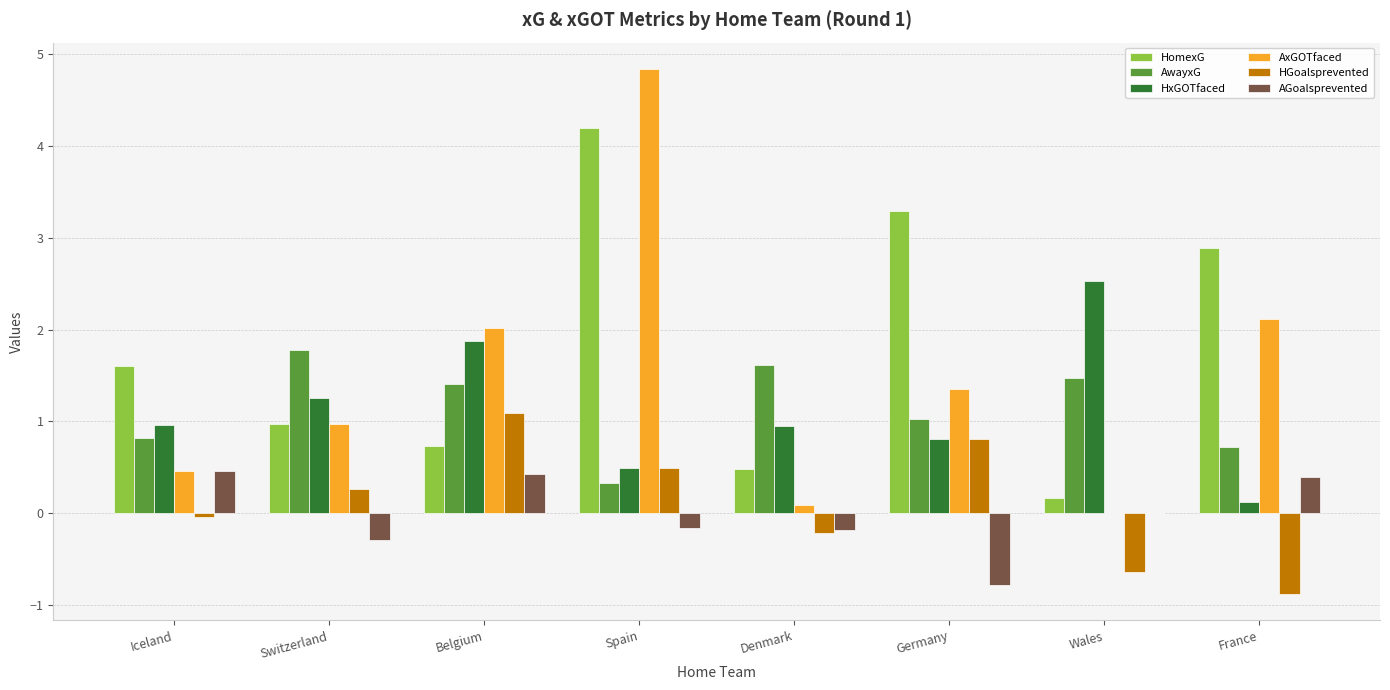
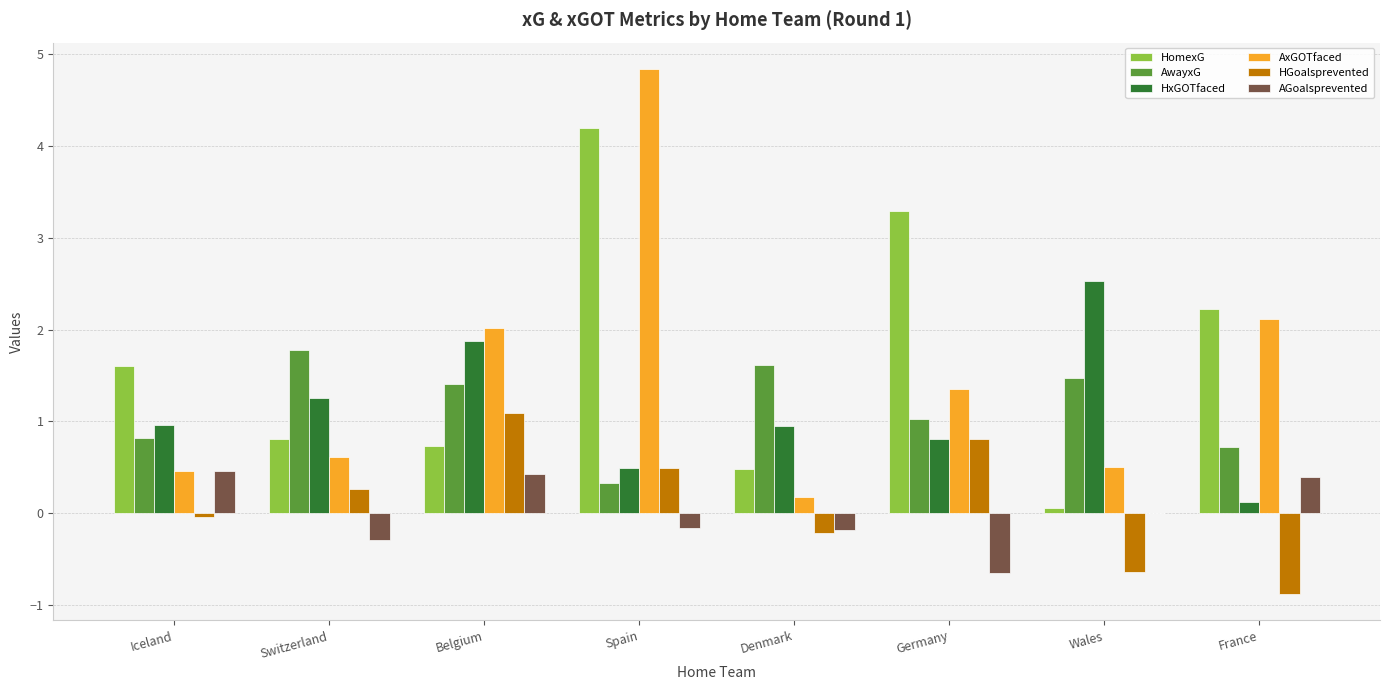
HomexG, Switzerland: 1.0 -> 0.8
AxGOTfaced, Switzerland: 1.0 -> 0.6
AxGOTfaced, Denmark: 0.1 -> 0.2
AGoalsprevented, Germany: -0.8 -> -0.7
HomexG, Wales: 0.2 -> 0.1
AxGOTfaced, Wales: 0.0 -> 0.5
HomexG, France: 2.9 -> 2.2
